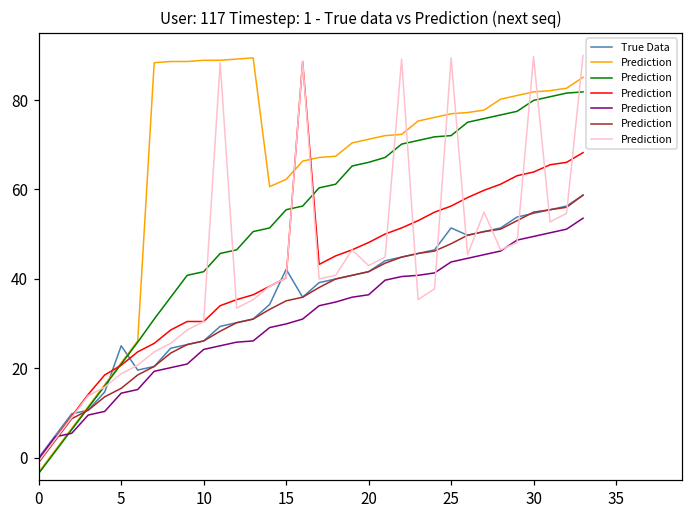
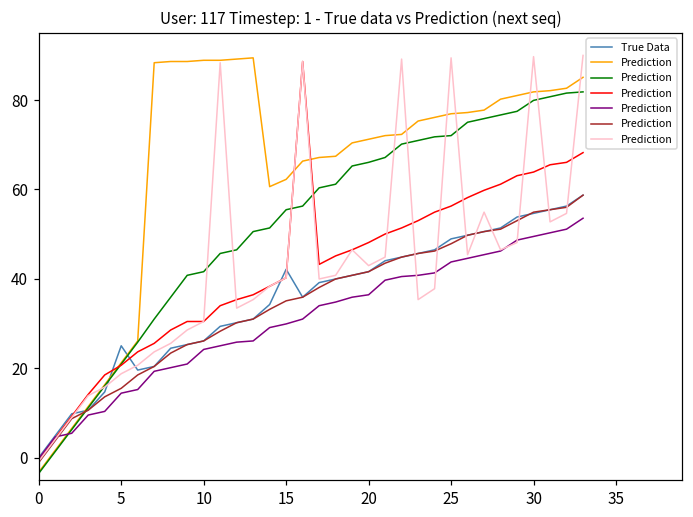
True Data, 25: 51 -> 49
